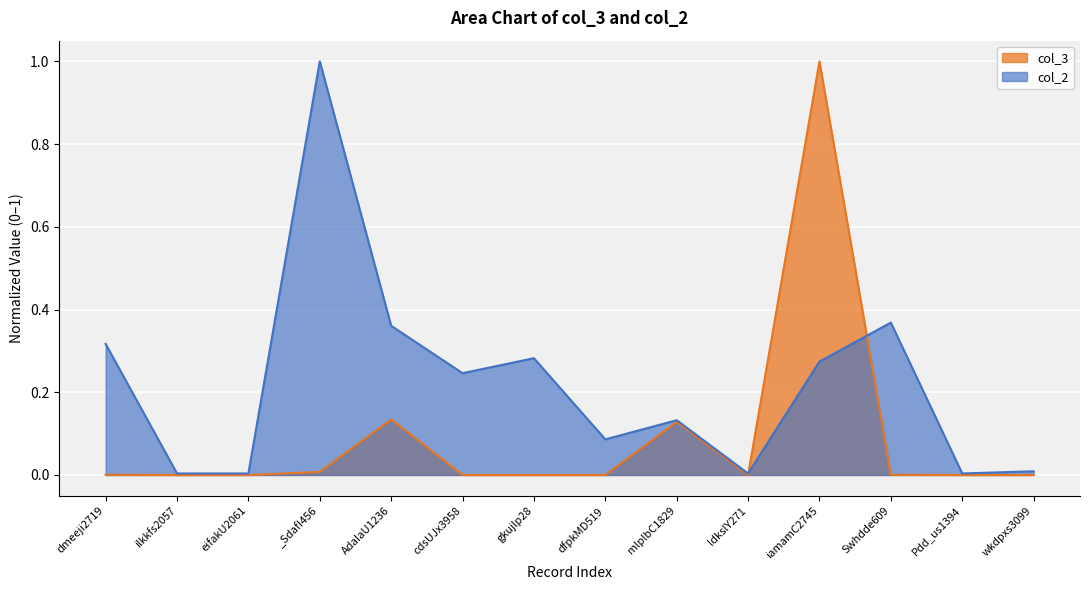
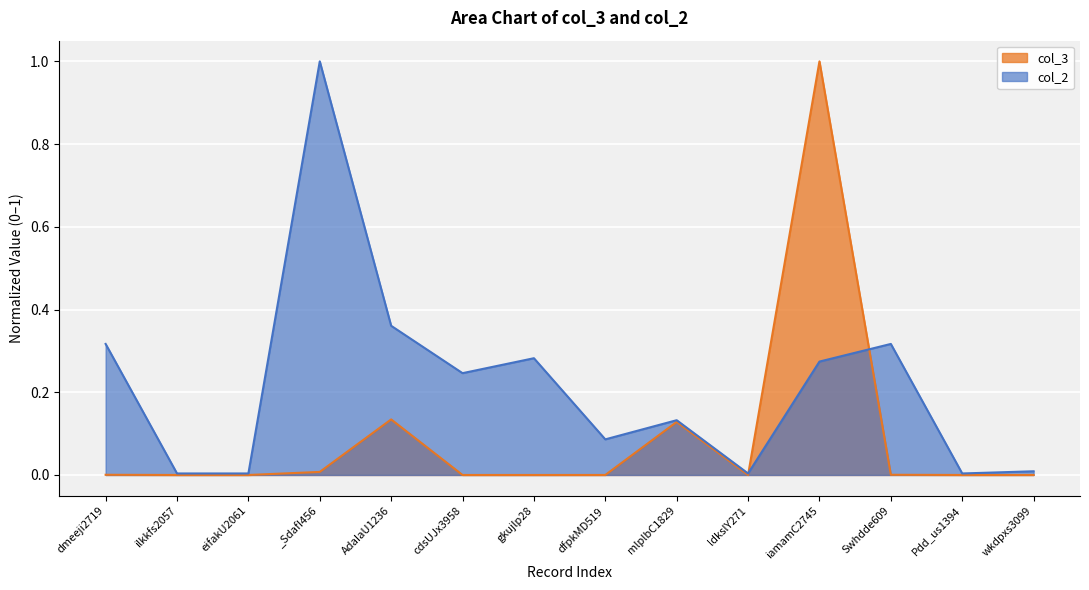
col_2, Swhdde609: 0.37 -> 0.32
